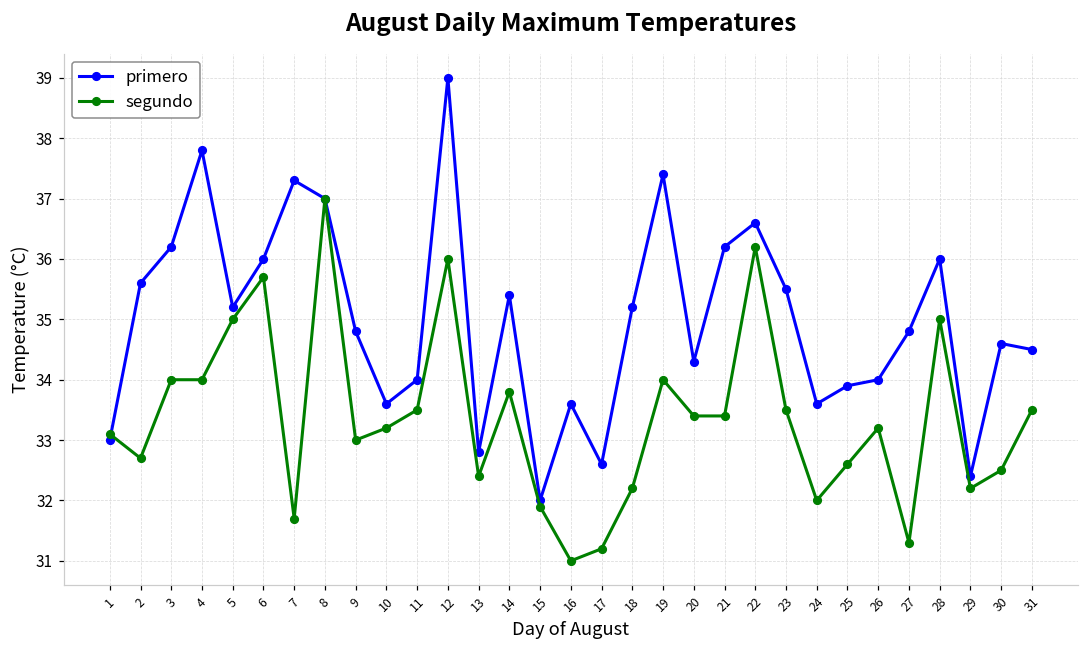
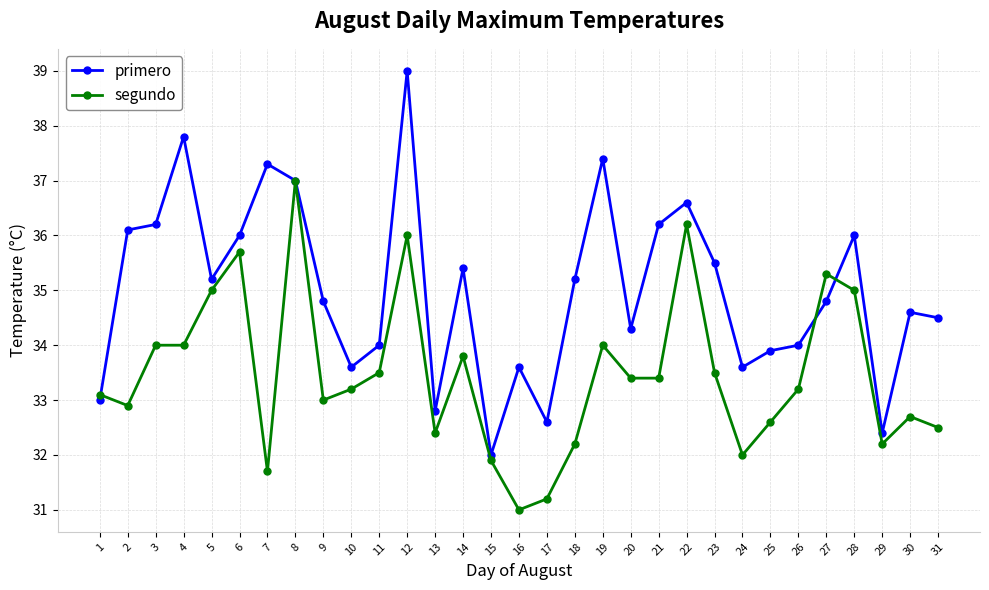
primero, 2: 35.6 -> 36.1
segundo, 2: 32.7 -> 32.9
segundo, 27: 31.3 -> 35.3
segundo, 30: 32.5 -> 32.7
segundo, 31: 33.5 -> 32.5
